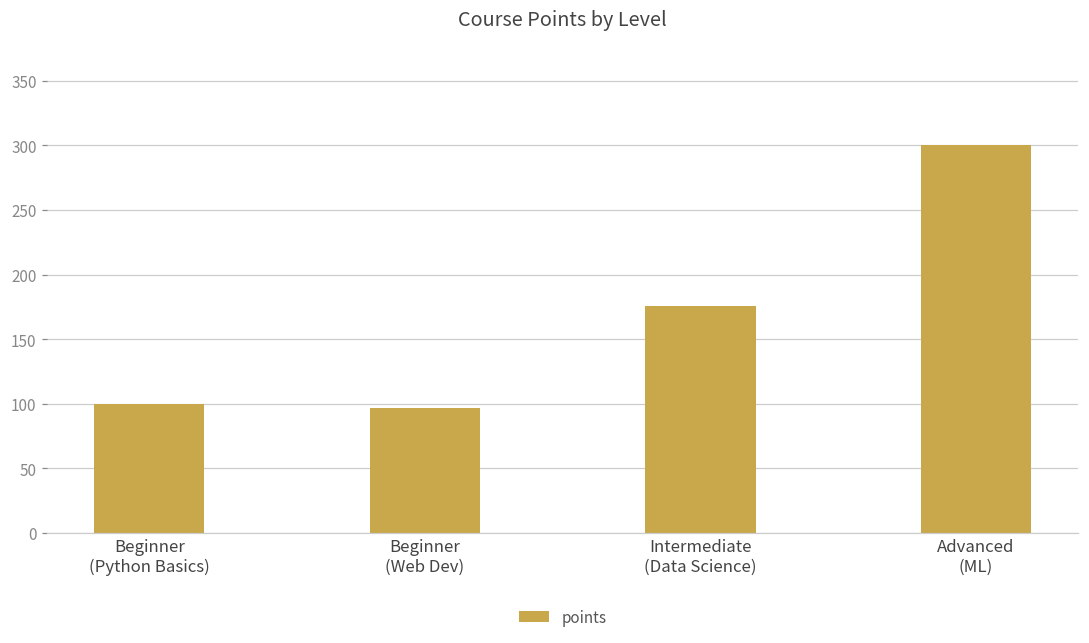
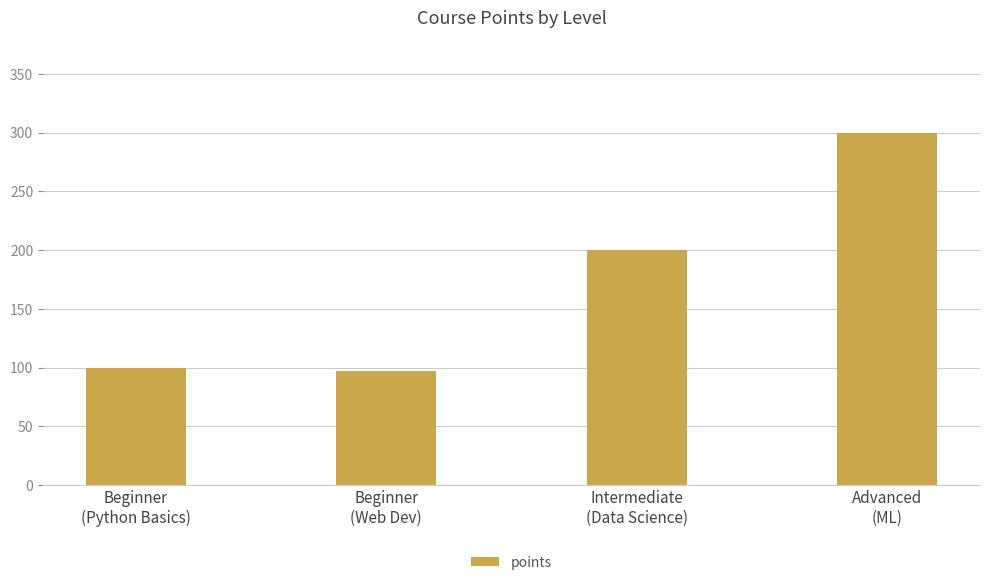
Intermediate (Data Science): 176 -> 200
